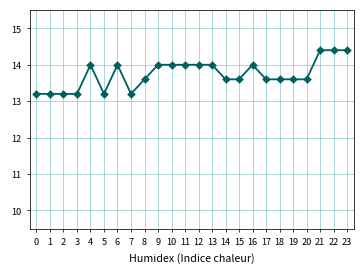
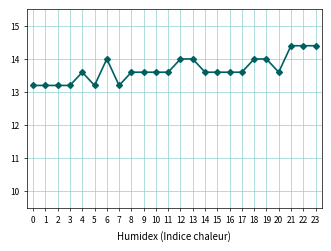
4: 14.0 -> 13.6
9: 14.0 -> 13.6
10: 14.0 -> 13.6
11: 14.0 -> 13.6
16: 14.0 -> 13.6
18: 13.6 -> 14.0
19: 13.6 -> 14.0
